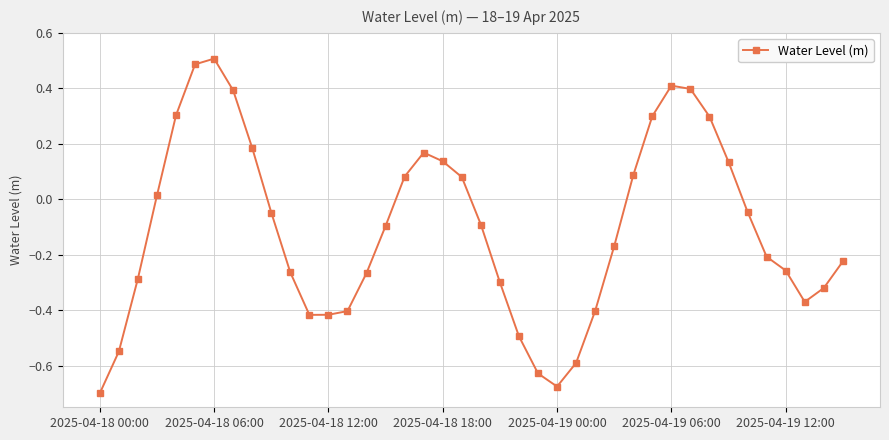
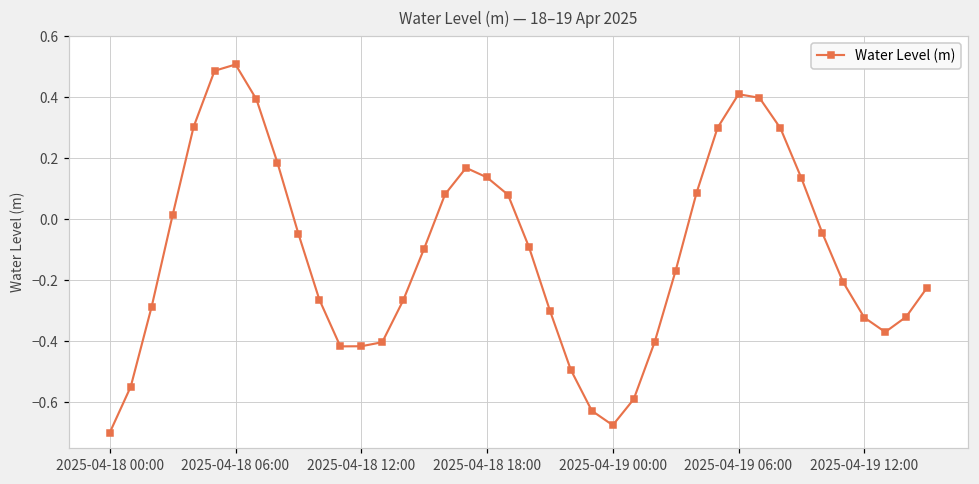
2025-04-19 12:00: -0.26 -> -0.32
